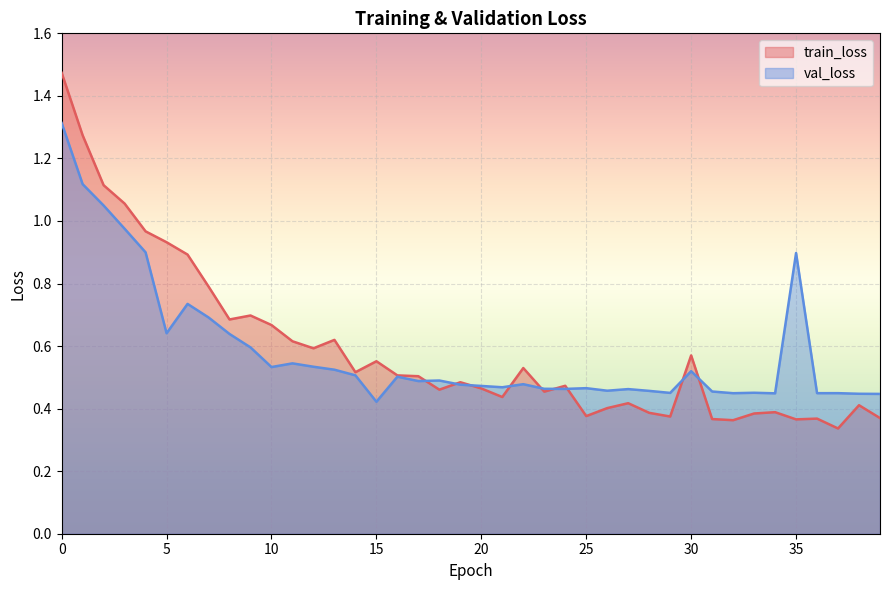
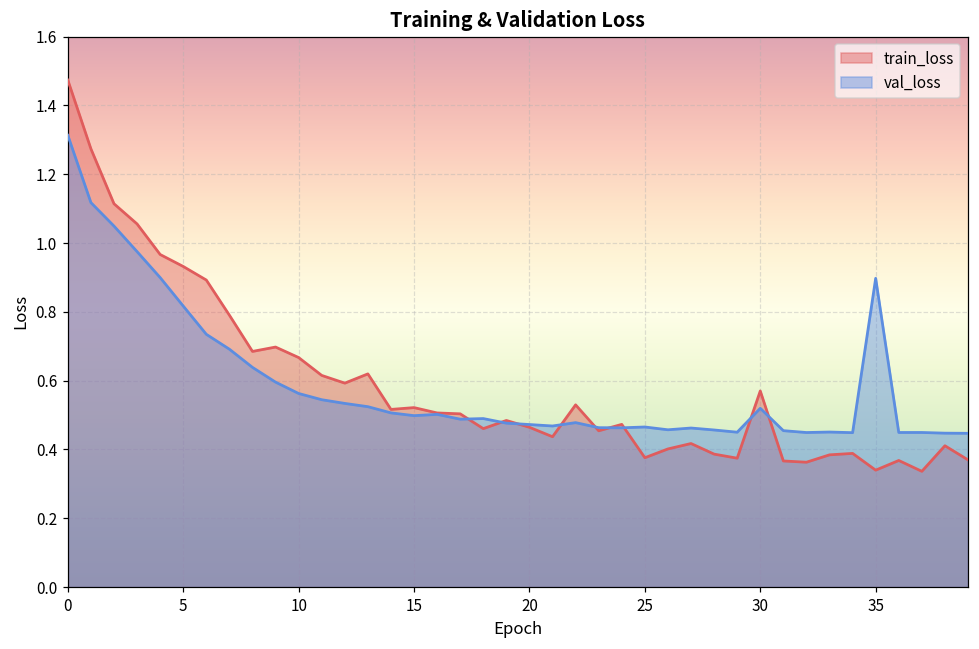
val_loss, 5: 0.64 -> 0.82
val_loss, 10: 0.53 -> 0.56
train_loss, 15: 0.55 -> 0.52
val_loss, 15: 0.42 -> 0.50
train_loss, 35: 0.37 -> 0.34
